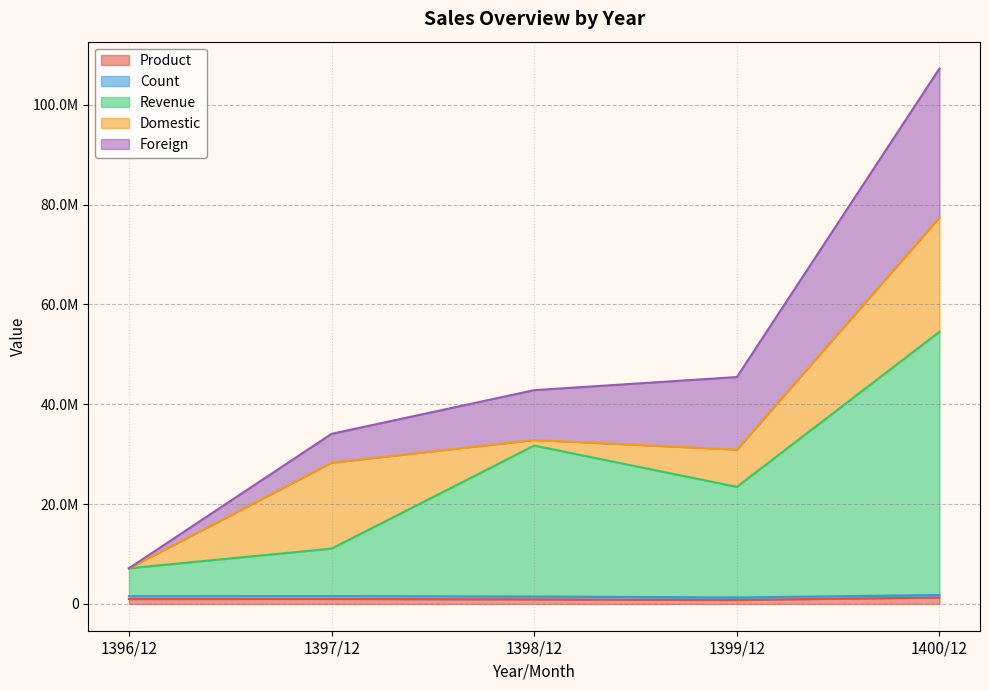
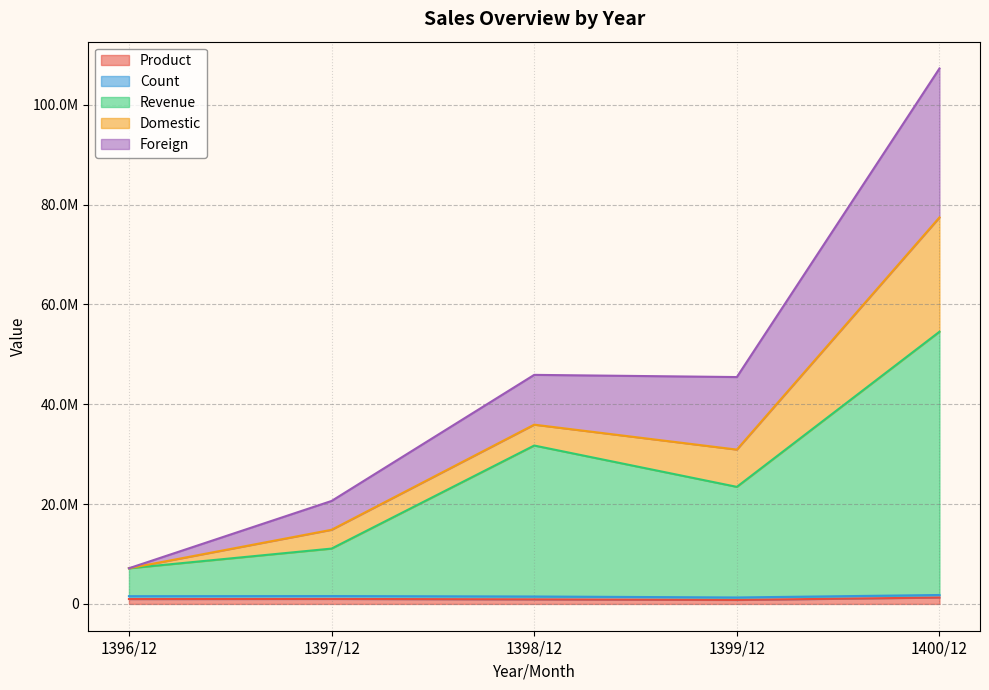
Domestic, 1397/12: 17000000 -> 4000000
Domestic, 1398/12: 1000000 -> 4000000
